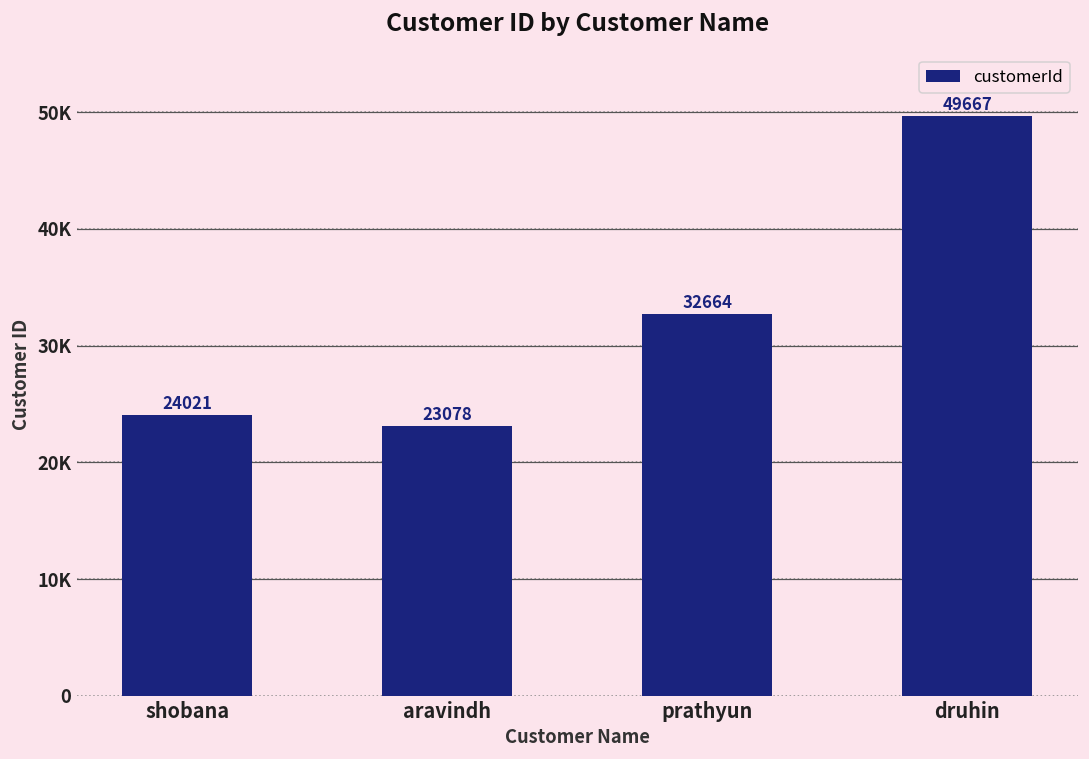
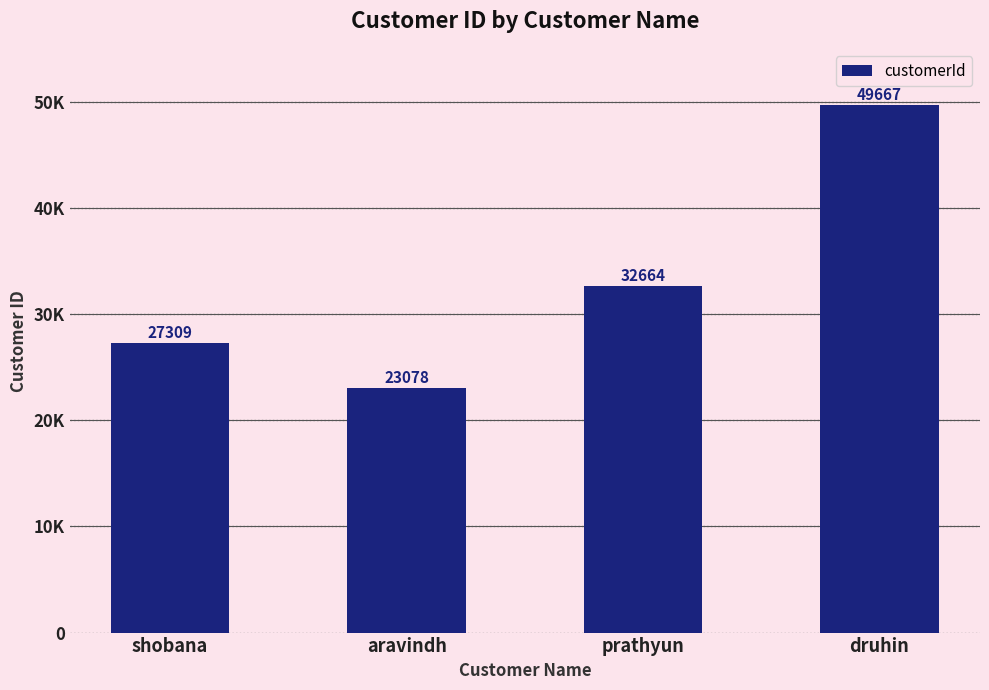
shobana: 24021 -> 27309
